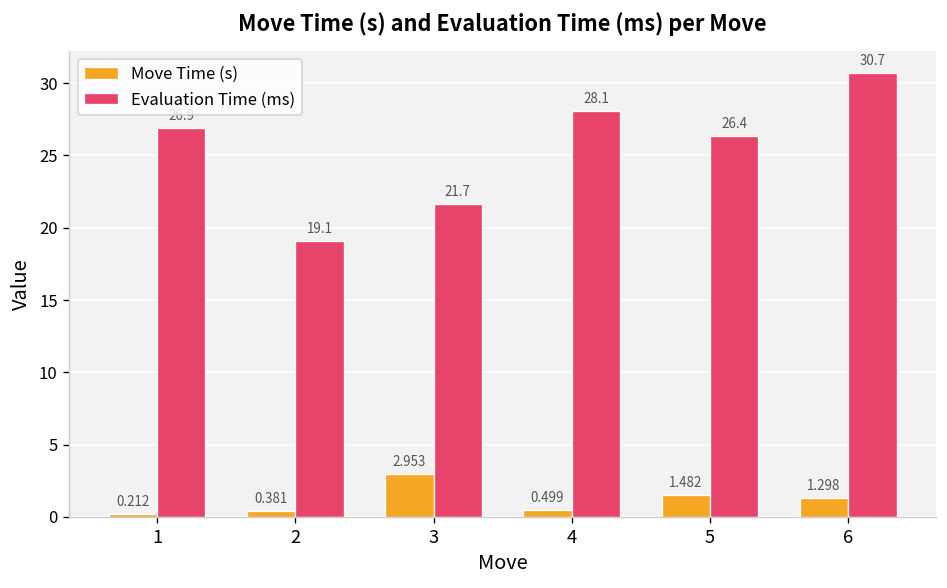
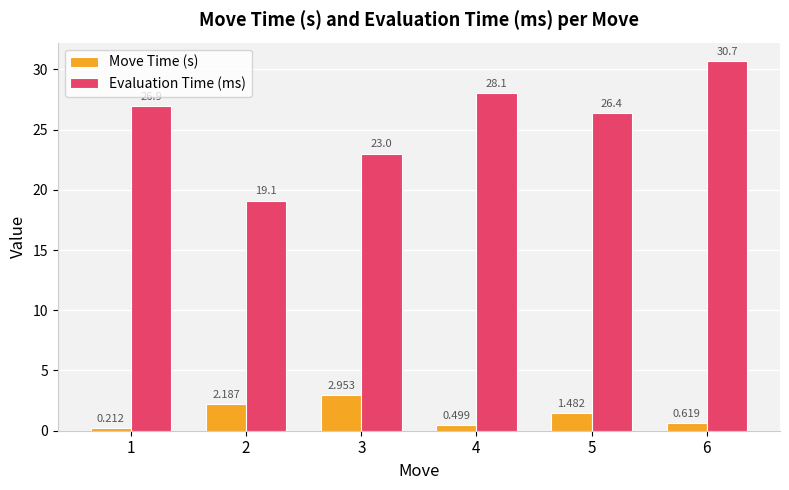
Move Time (s), 2: 0.381 -> 2.187
Evaluation Time (ms), 3: 21.7 -> 23.0
Move Time (s), 6: 1.298 -> 0.619
